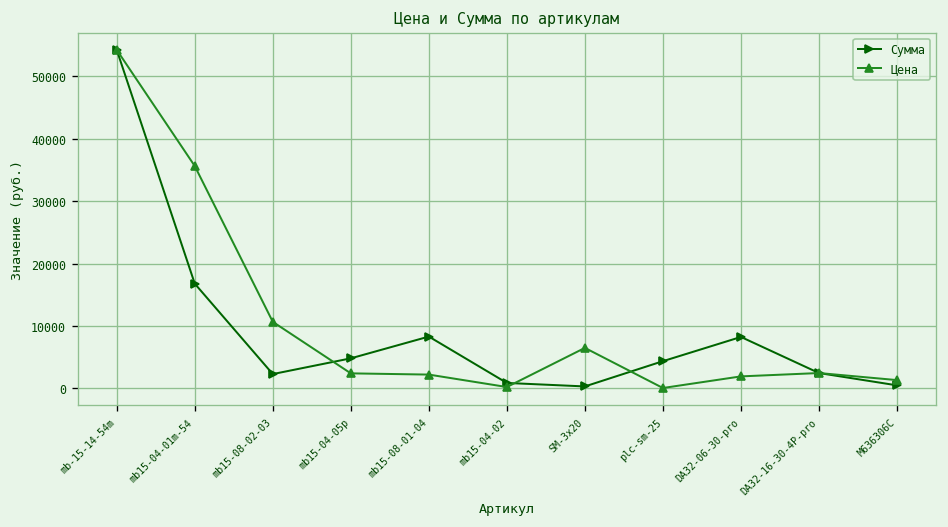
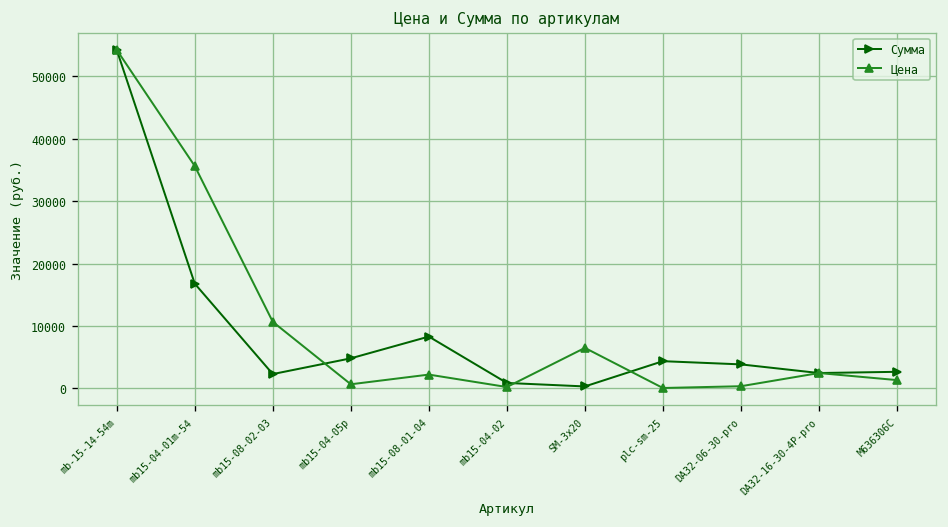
Цена, mb15-04-05p: 2000 -> 1000
Сумма, DA32-06-30-pro: 8000 -> 4000
Цена, DA32-06-30-pro: 2000 -> 0
Сумма, M636306C: 0 -> 3000
